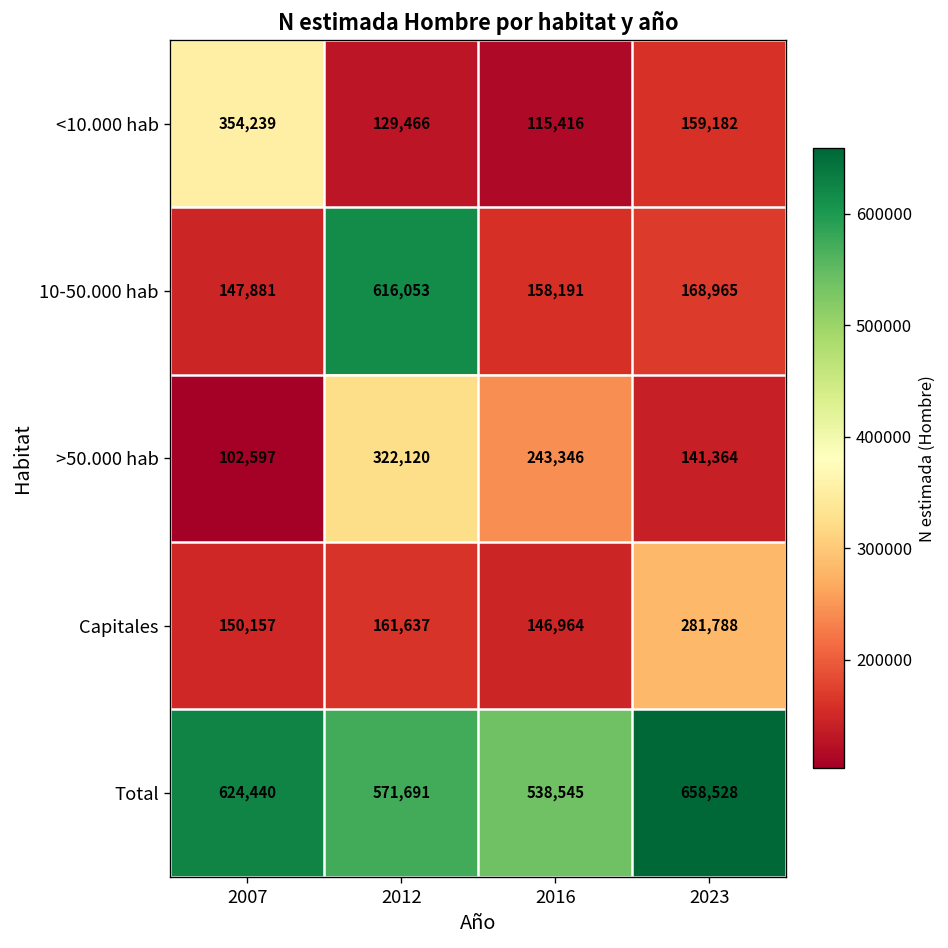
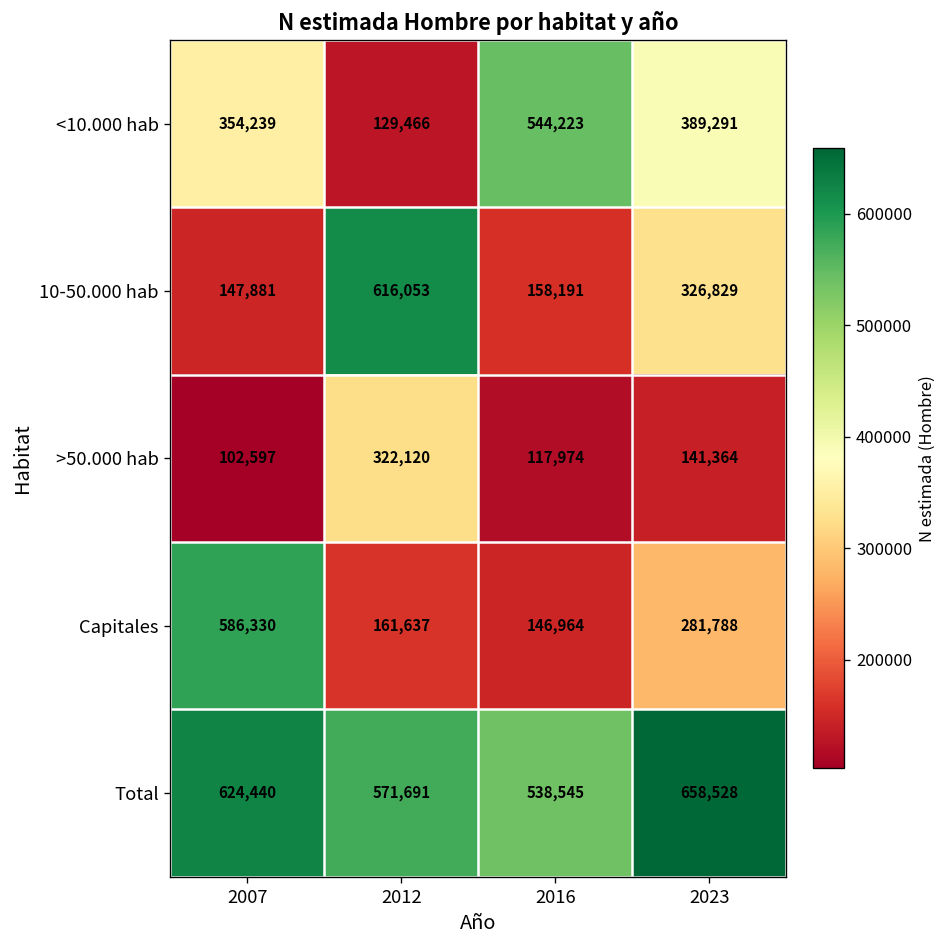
<10.000 hab, 2016: 115,416 -> 544,223
<10.000 hab, 2023: 159,182 -> 389,291
10-50.000 hab, 2023: 168,965 -> 326,829
>50.000 hab, 2016: 243,346 -> 117,974
Capitales, 2007: 150,157 -> 586,330
